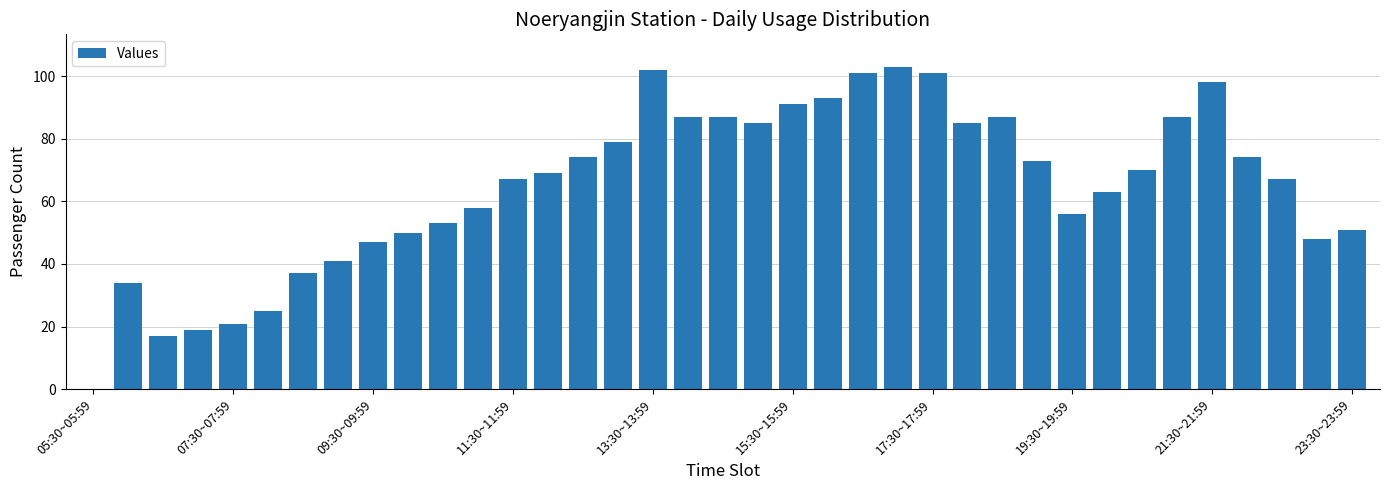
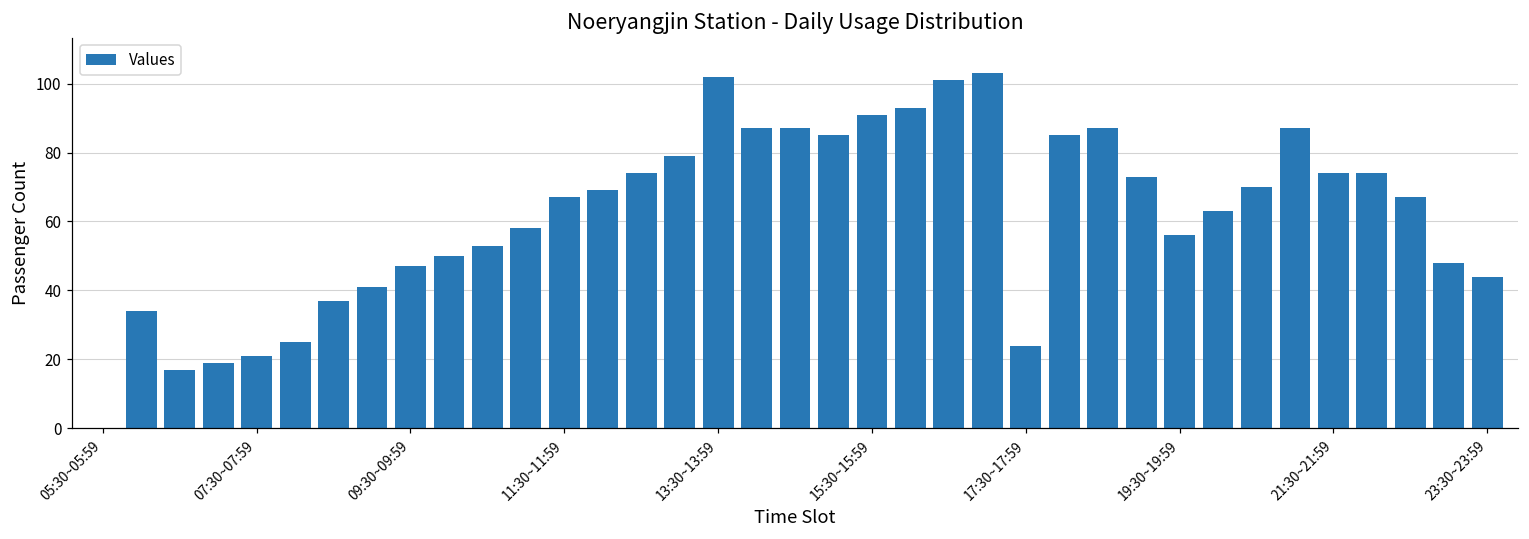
17:30~17:59: 101 -> 24
21:30~21:59: 98 -> 74
23:30~23:59: 51 -> 44
